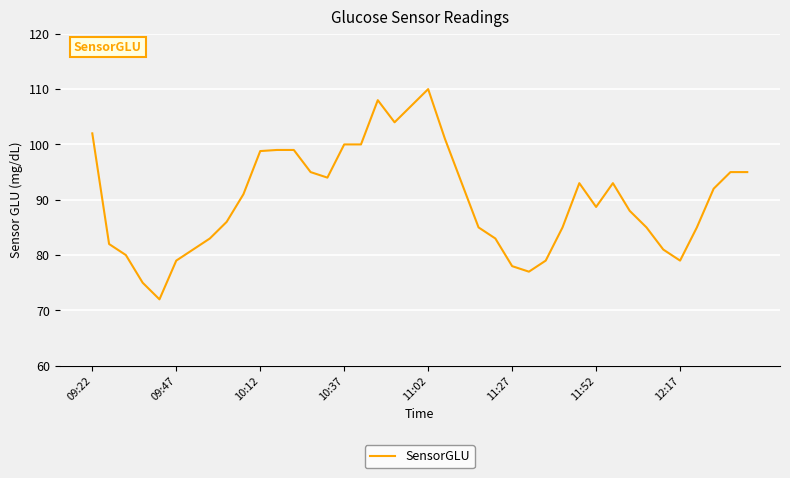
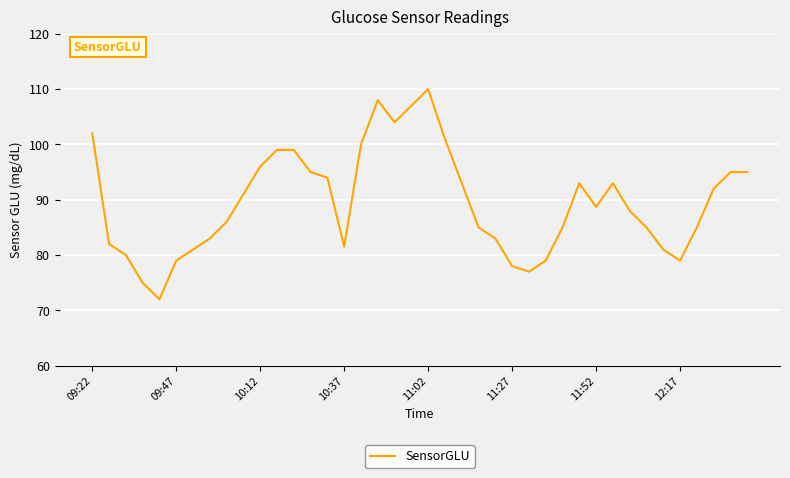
10:12: 99 -> 96
10:37: 100 -> 82
